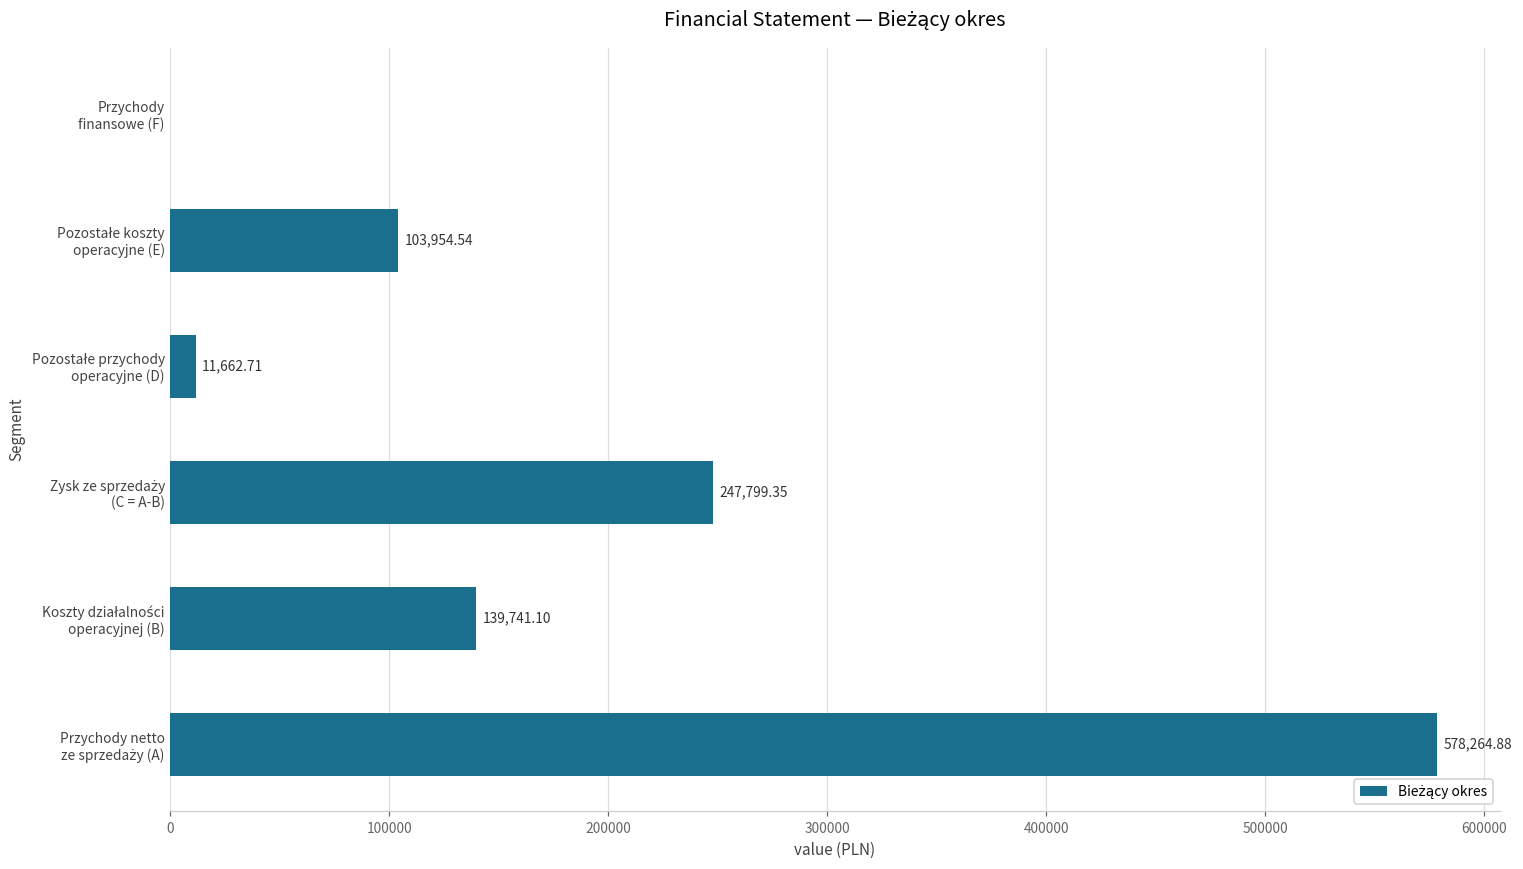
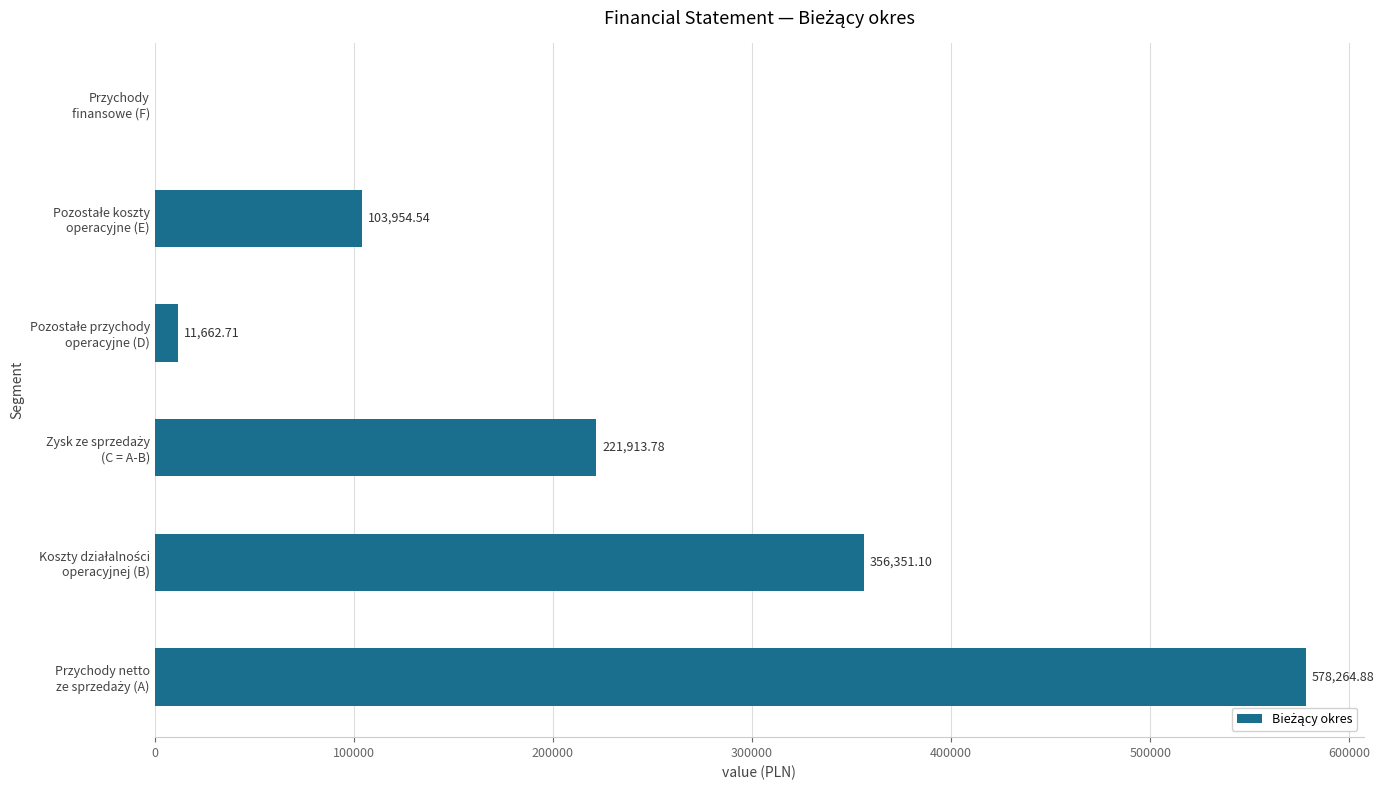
Zysk ze sprzedaży (C = A-B): 247,799.35 -> 221,913.78
Koszty działalności operacyjnej (B): 139,741.10 -> 356,351.10
